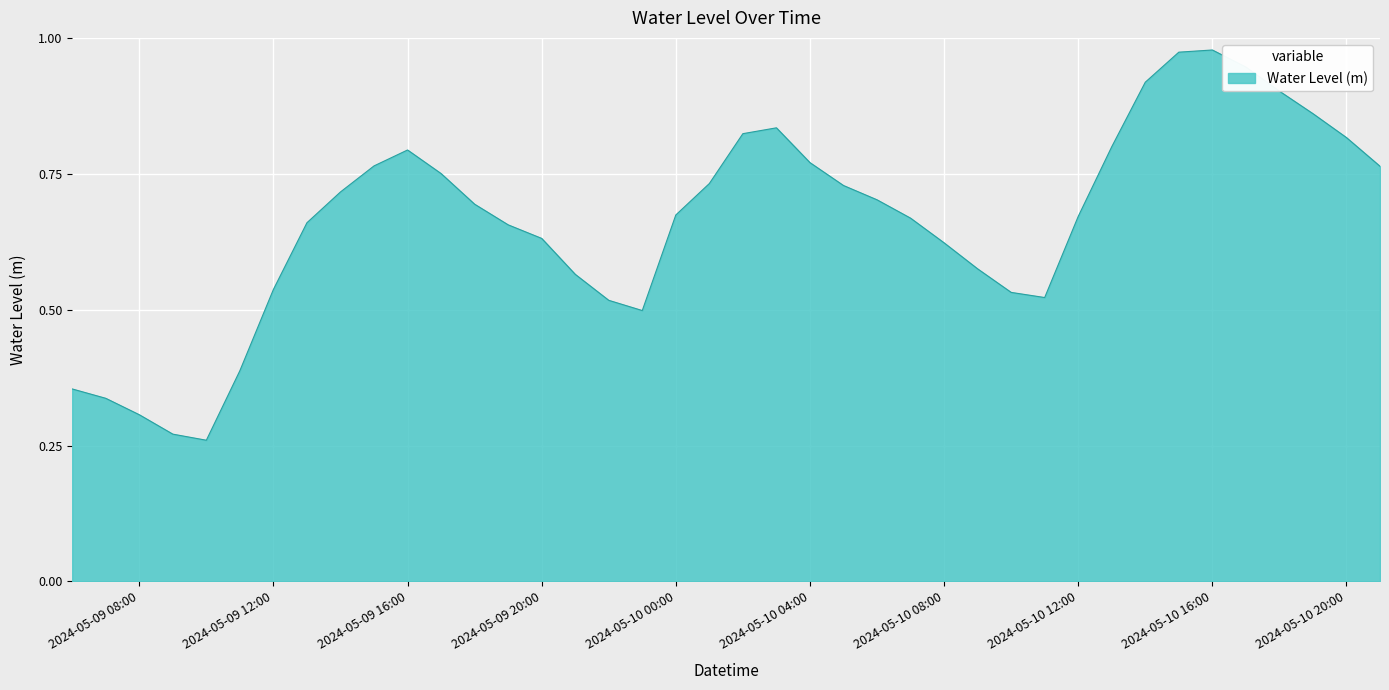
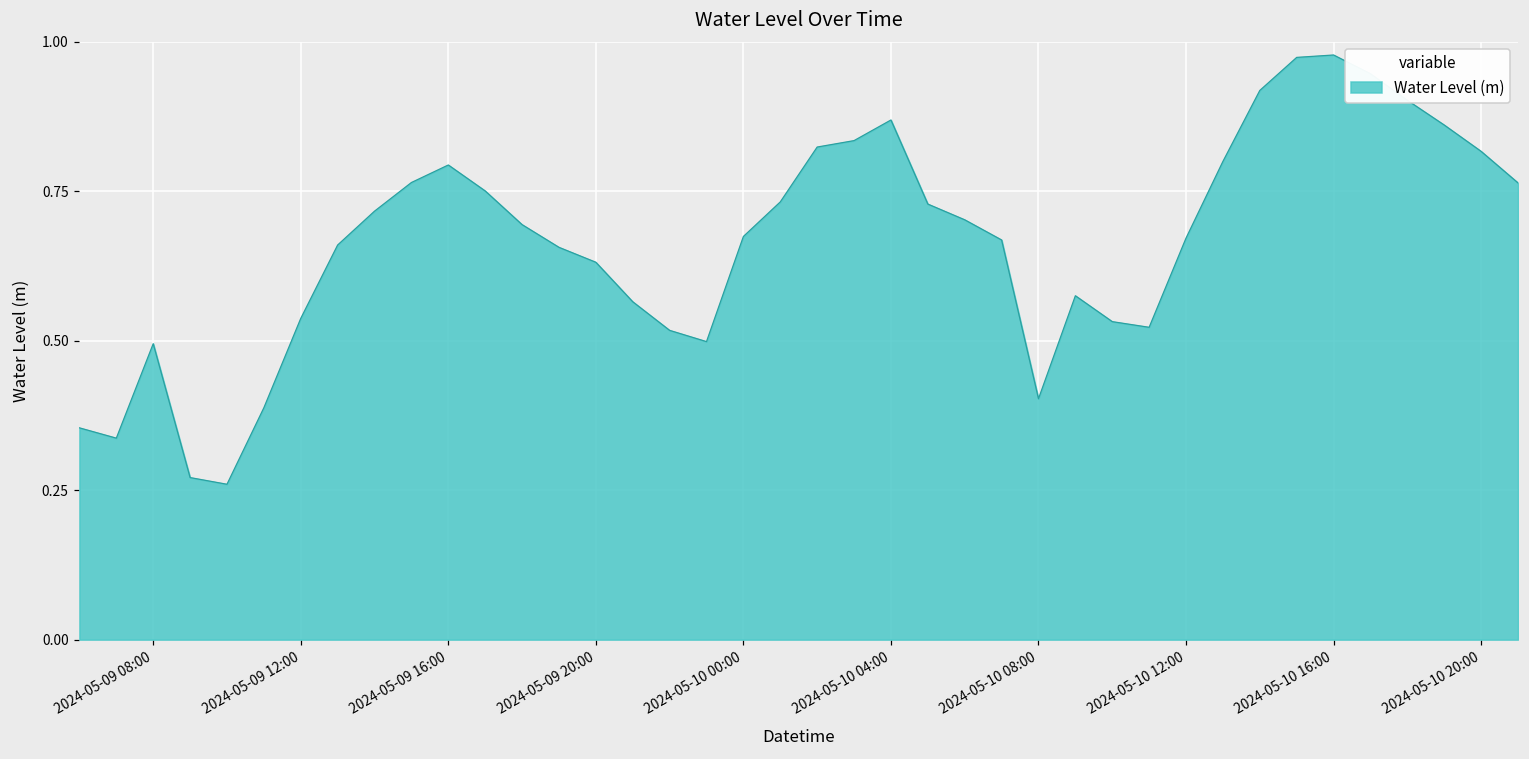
2024-05-09 08:00: 0.31 -> 0.49
2024-05-10 04:00: 0.77 -> 0.87
2024-05-10 08:00: 0.62 -> 0.40
